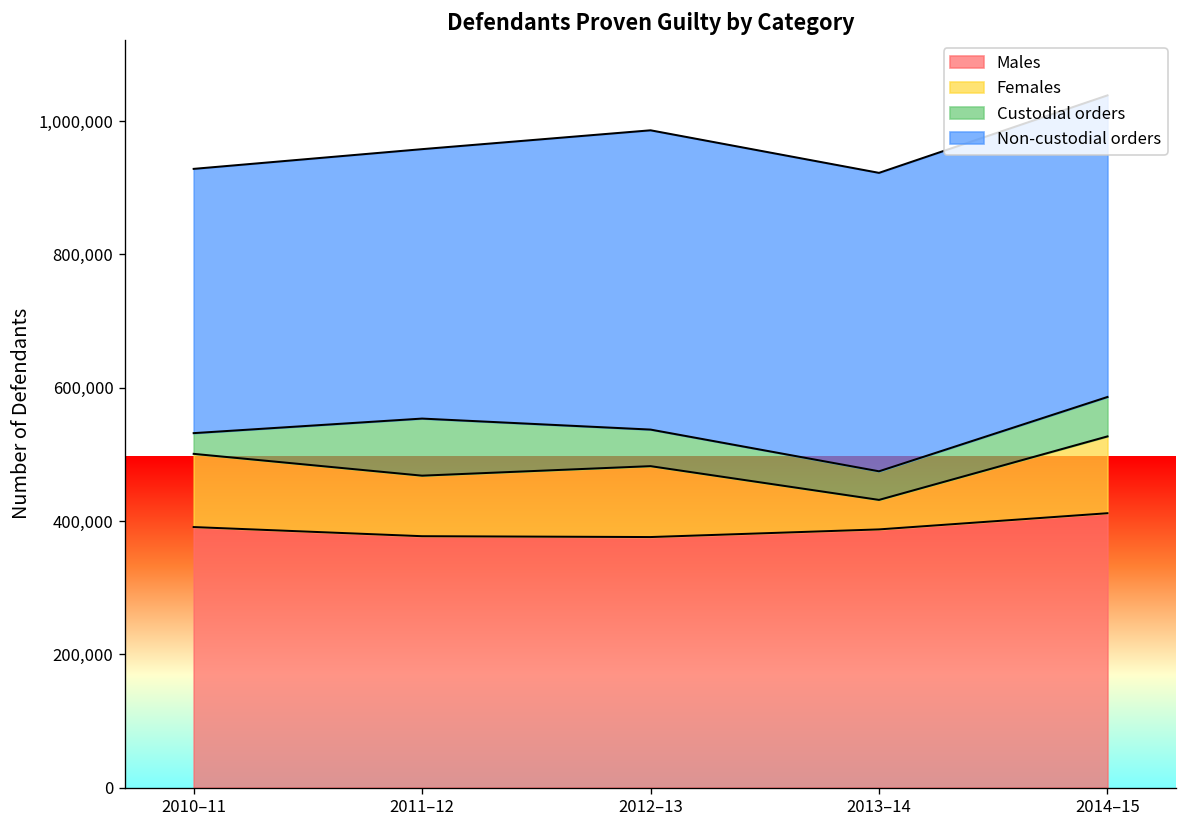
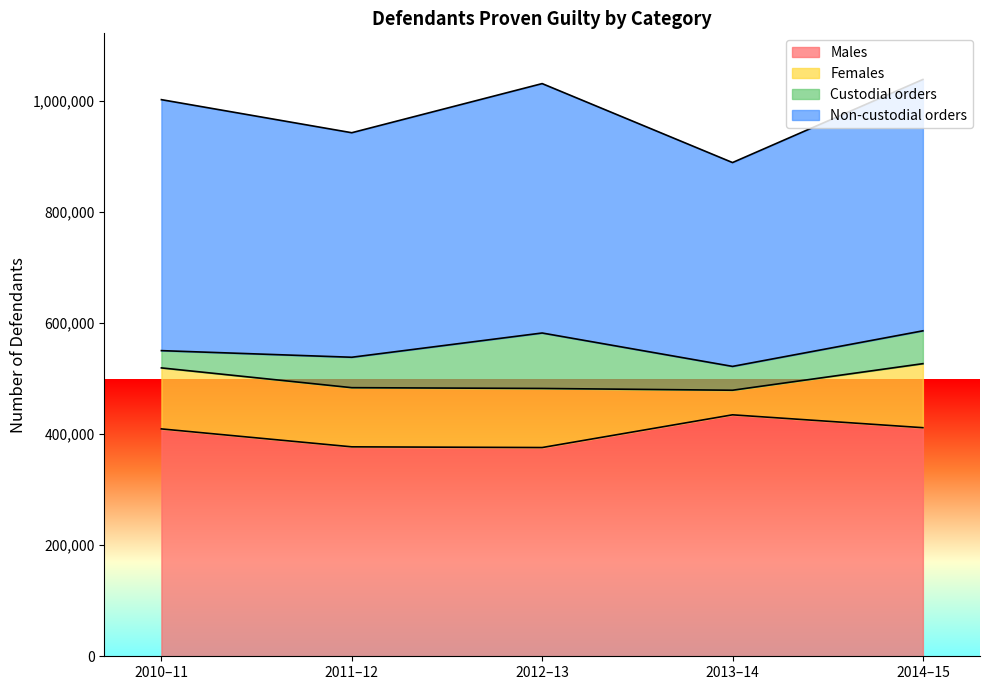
Males, 2010–11: 390,000 -> 410,000
Non-custodial orders, 2010–11: 400,000 -> 450,000
Females, 2011–12: 90,000 -> 110,000
Custodial orders, 2011–12: 90,000 -> 50,000
Custodial orders, 2012–13: 50,000 -> 100,000
Males, 2013–14: 390,000 -> 430,000
Non-custodial orders, 2013–14: 450,000 -> 370,000
